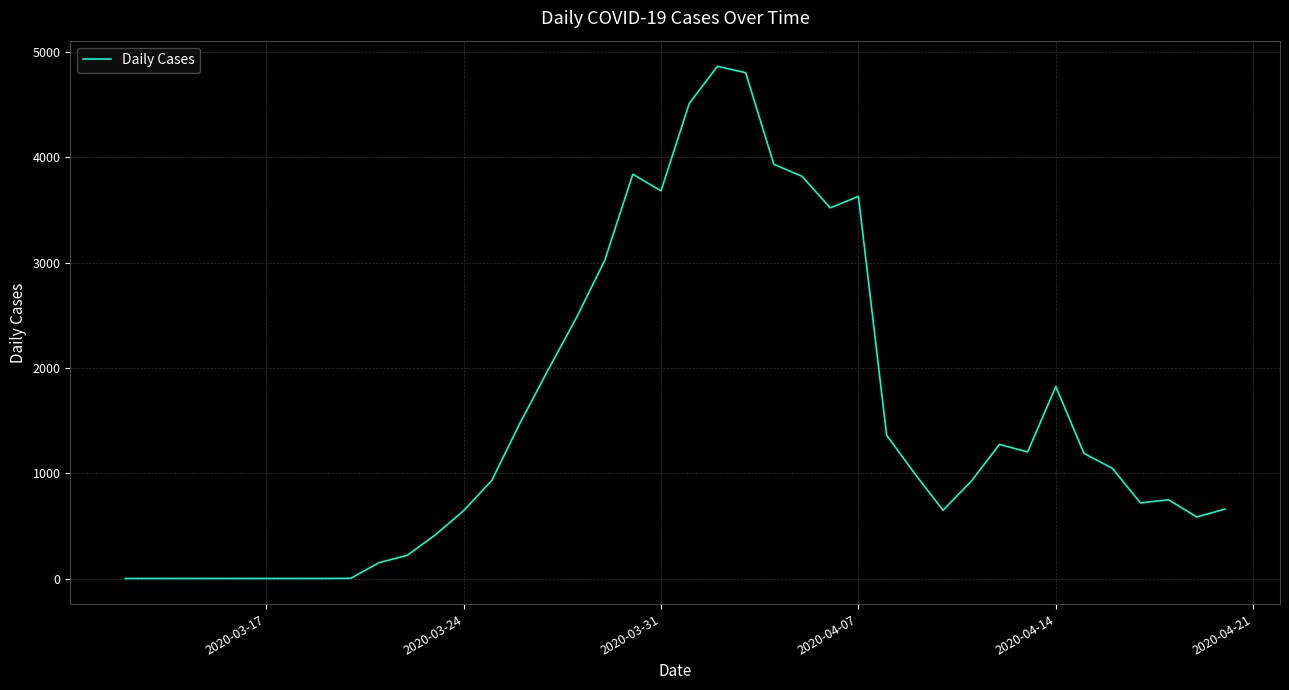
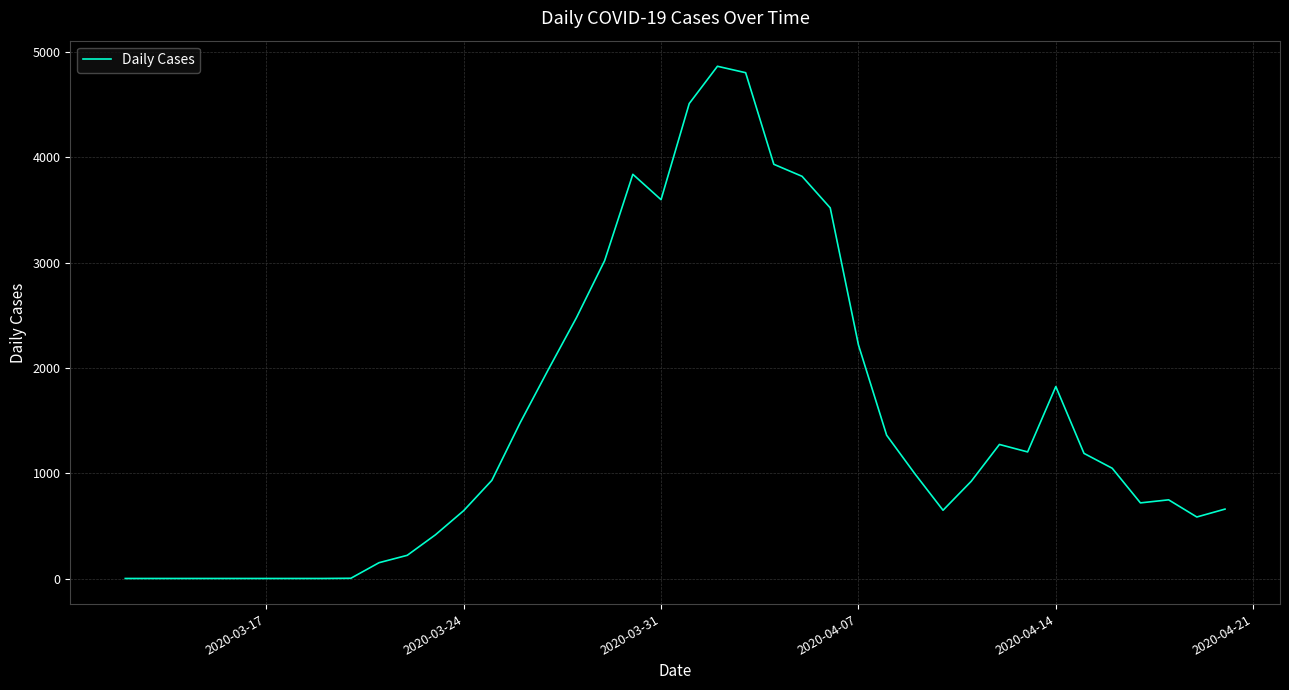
2020-03-31: 3680 -> 3600
2020-04-07: 3630 -> 2220
